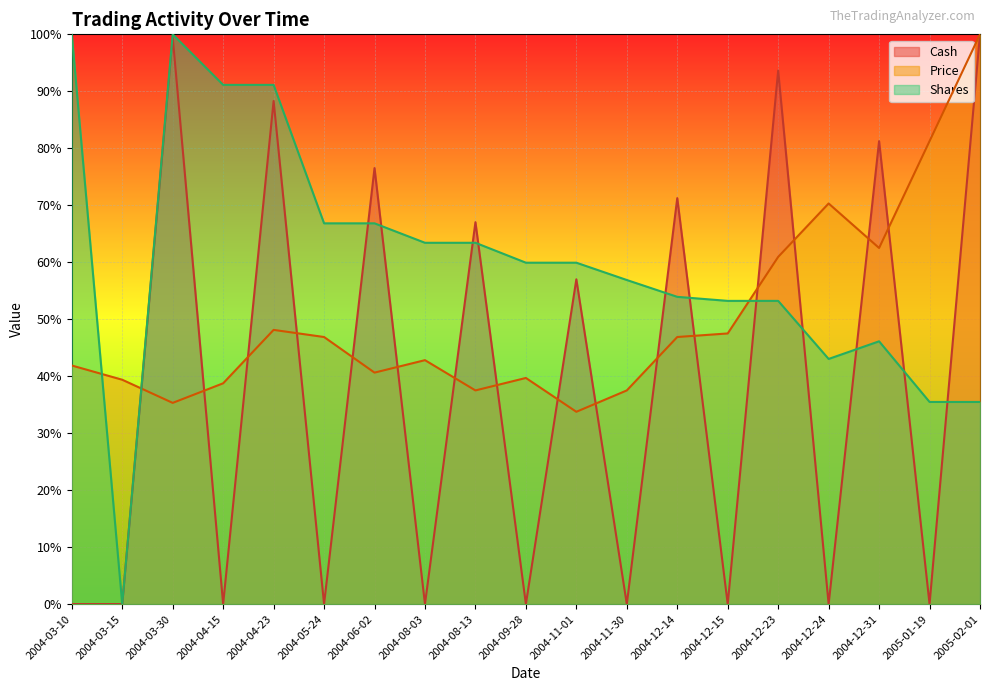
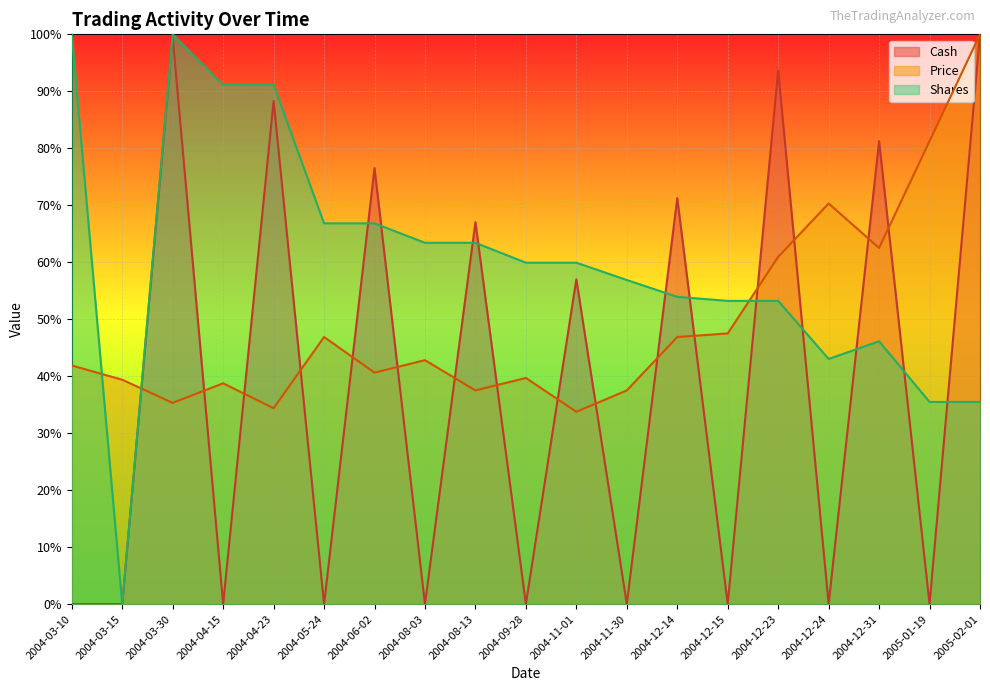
Price, 2004-04-23: 48% -> 34%
